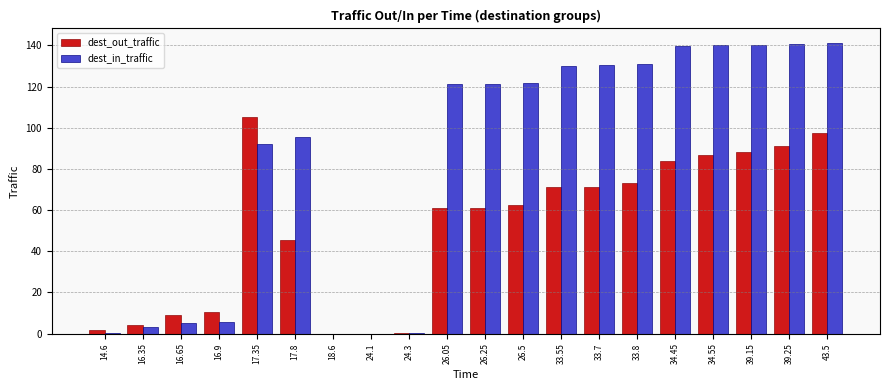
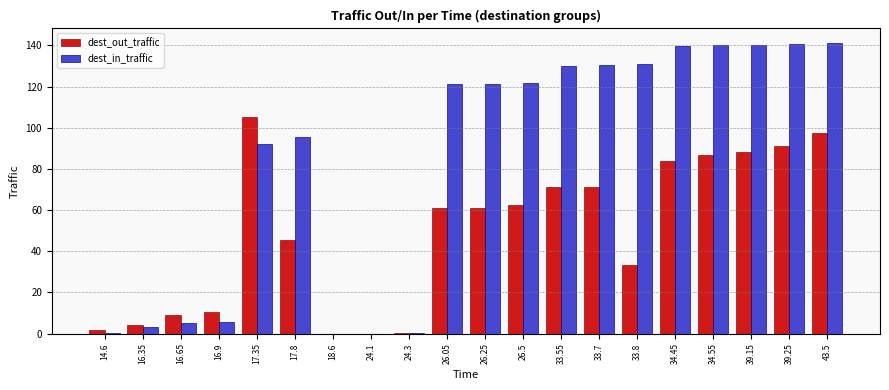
dest_out_traffic, 33.8: 73 -> 33
